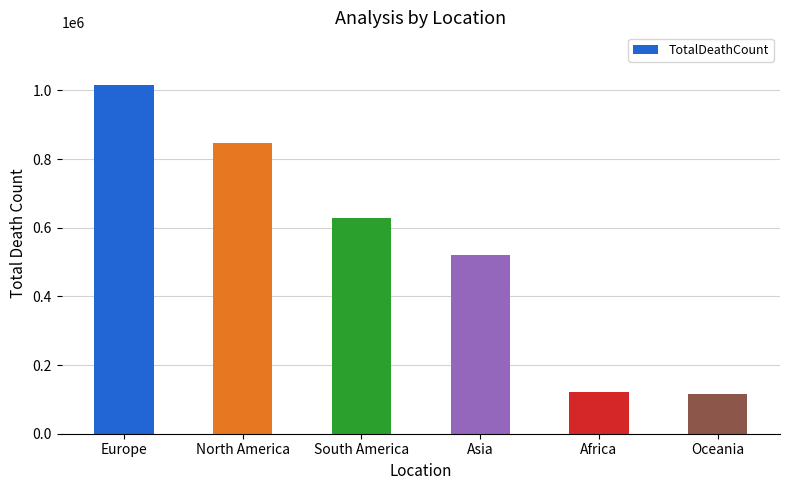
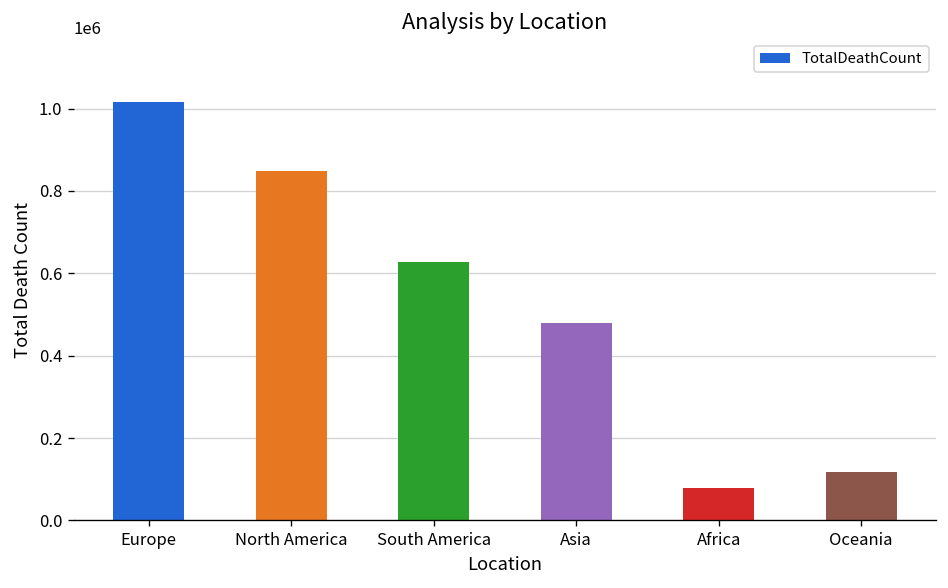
Asia: 520000 -> 480000
Africa: 120000 -> 80000
